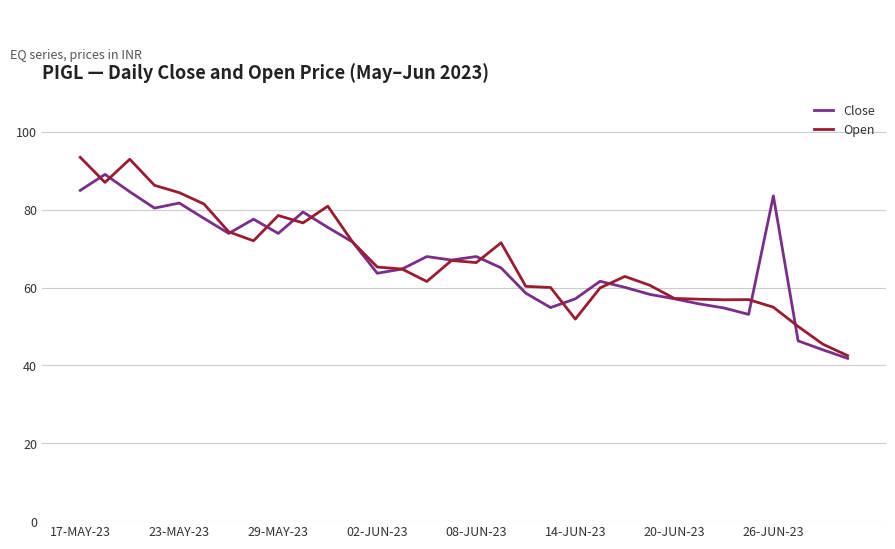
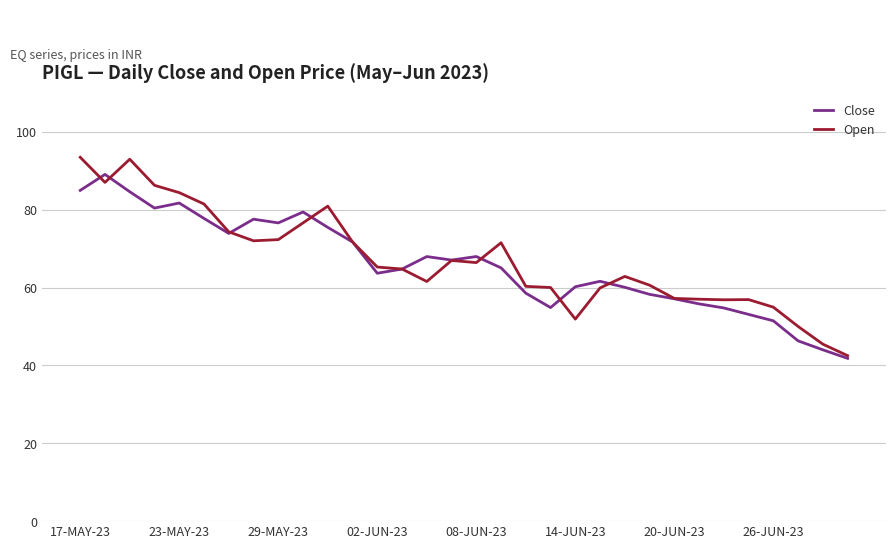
Close, 29-MAY-23: 74 -> 77
Open, 29-MAY-23: 79 -> 72
Close, 14-JUN-23: 57 -> 60
Close, 26-JUN-23: 84 -> 51
